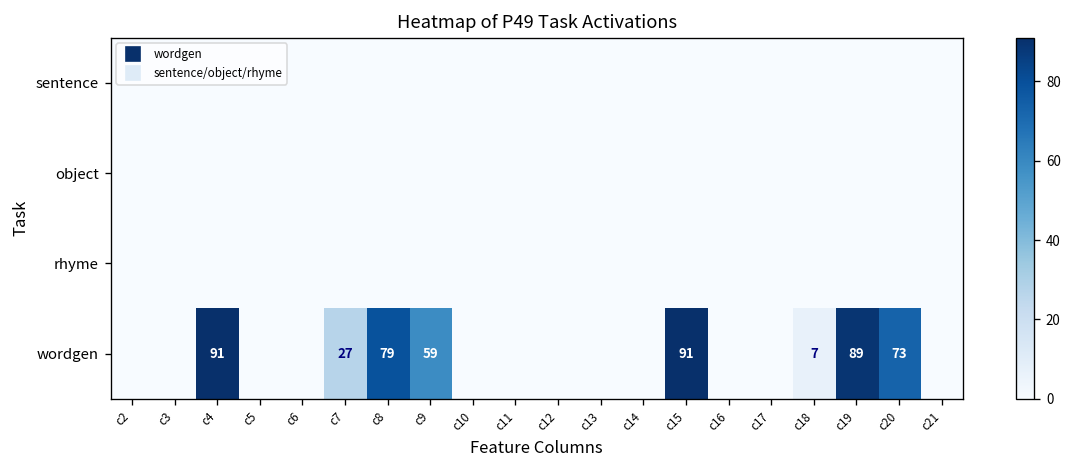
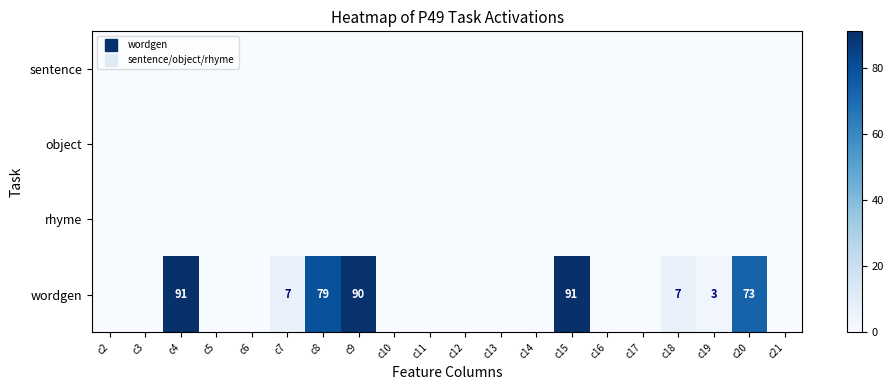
wordgen, c7: 27 -> 7
wordgen, c9: 59 -> 90
wordgen, c19: 89 -> 3
